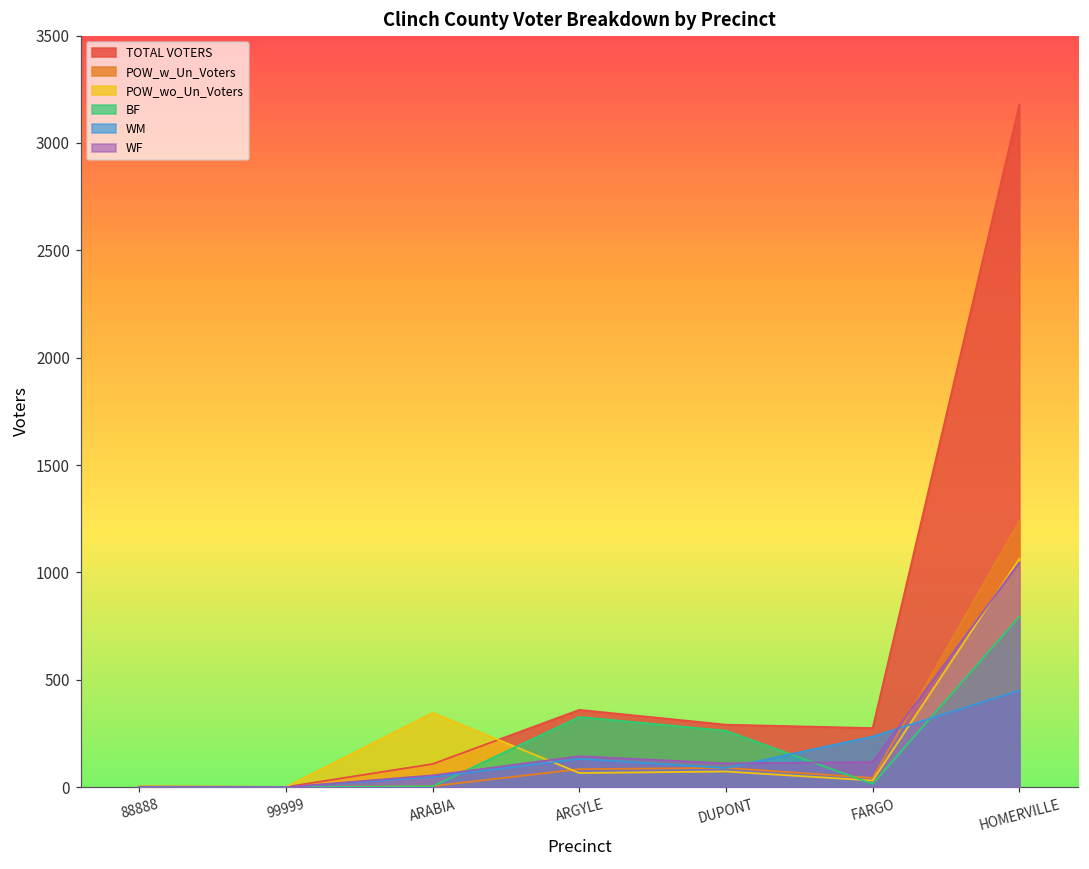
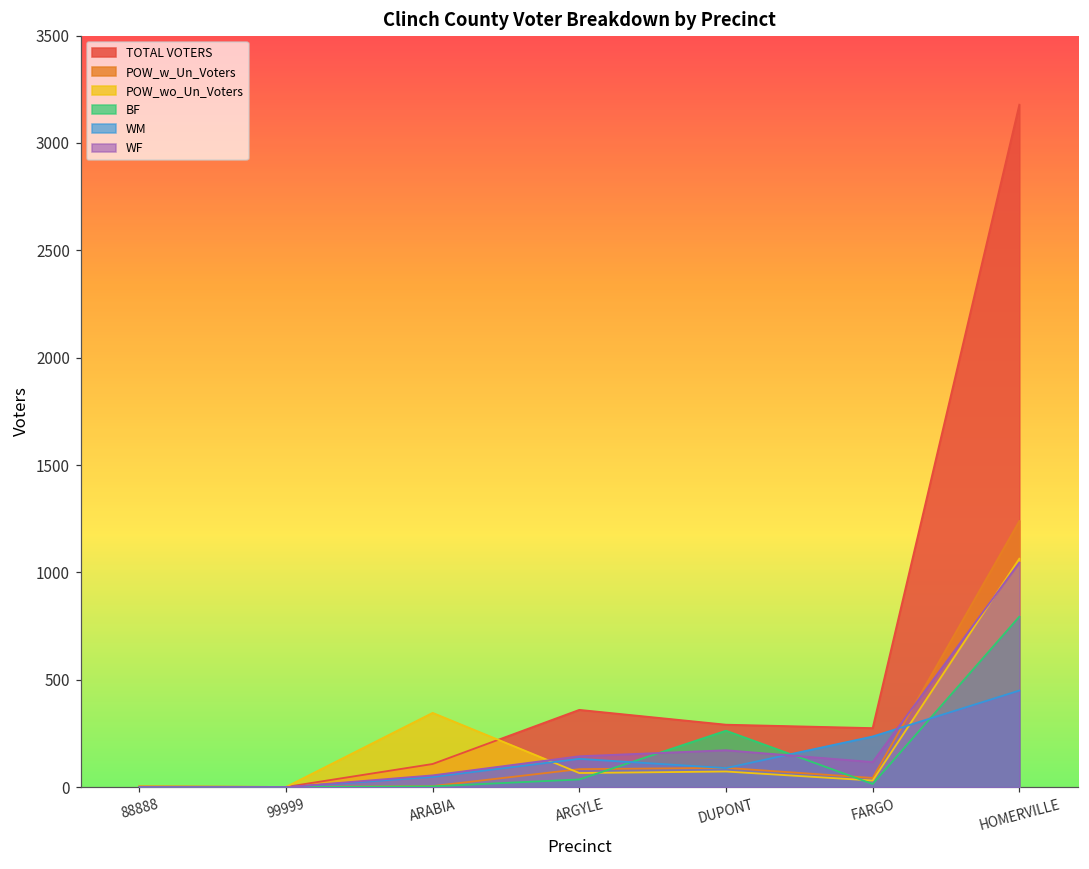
BF, ARGYLE: 330 -> 40
WF, DUPONT: 110 -> 170
